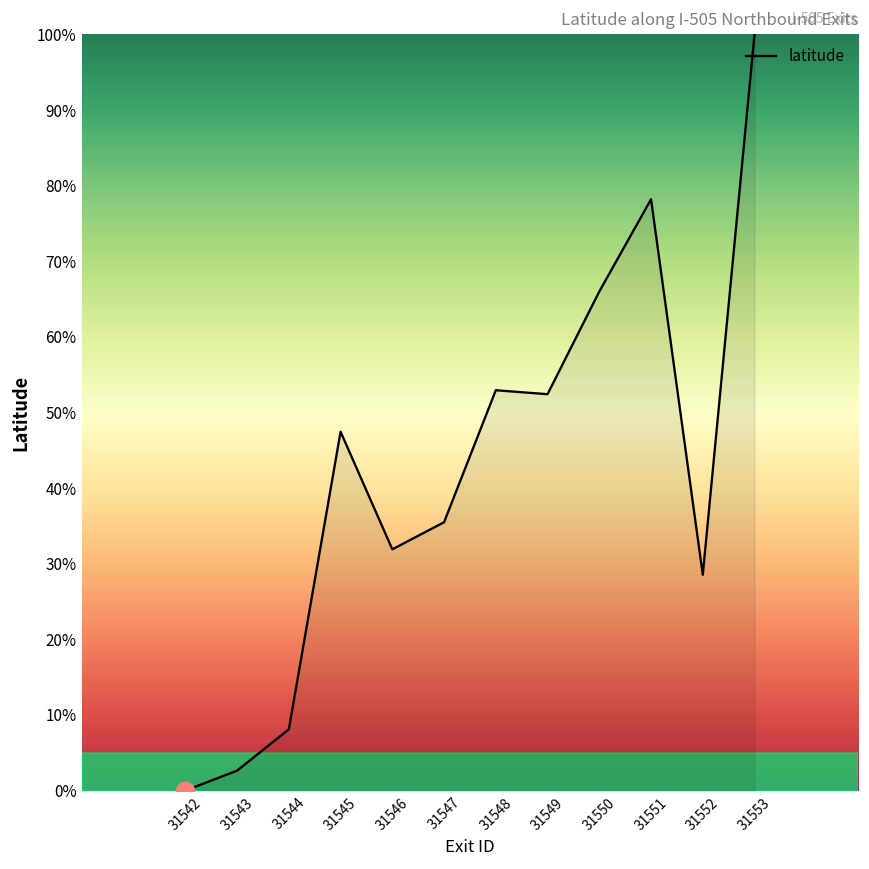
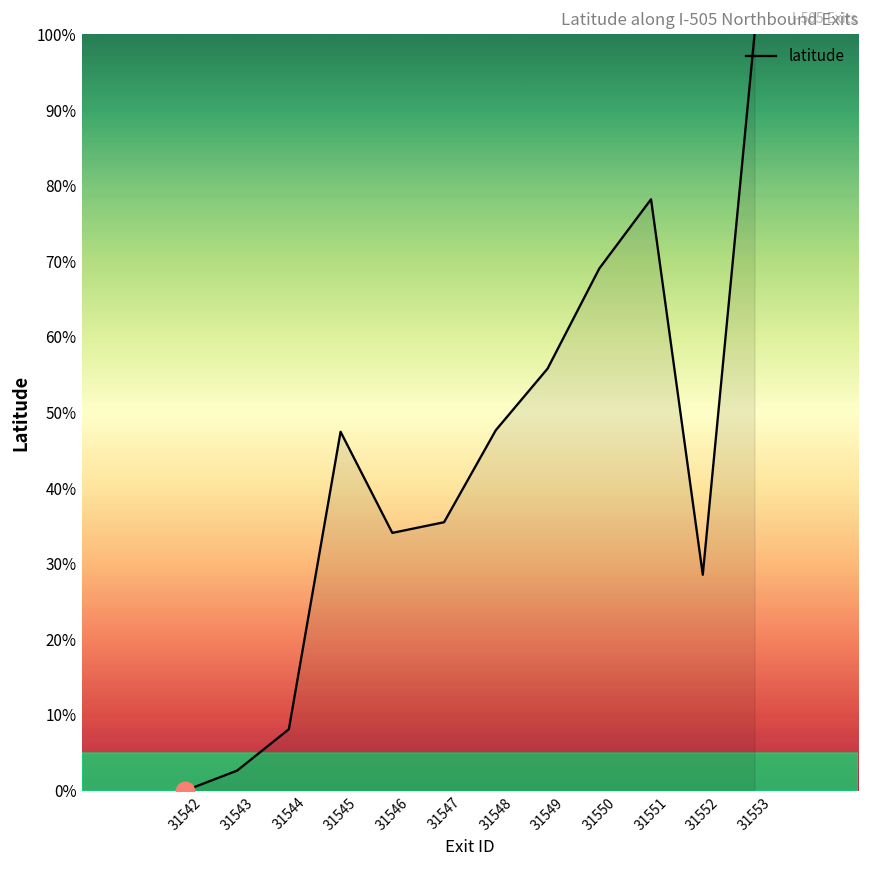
latitude, 31546: 32% -> 34%
latitude, 31548: 53% -> 48%
latitude, 31549: 52% -> 56%
latitude, 31550: 66% -> 69%
